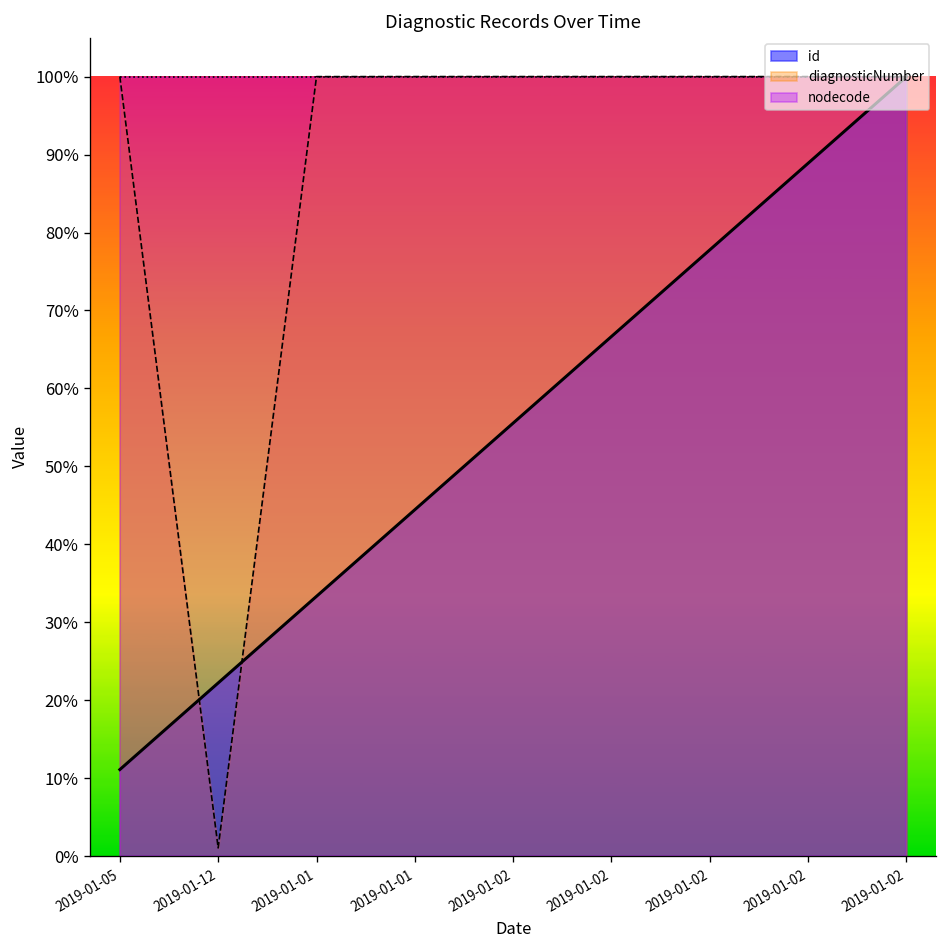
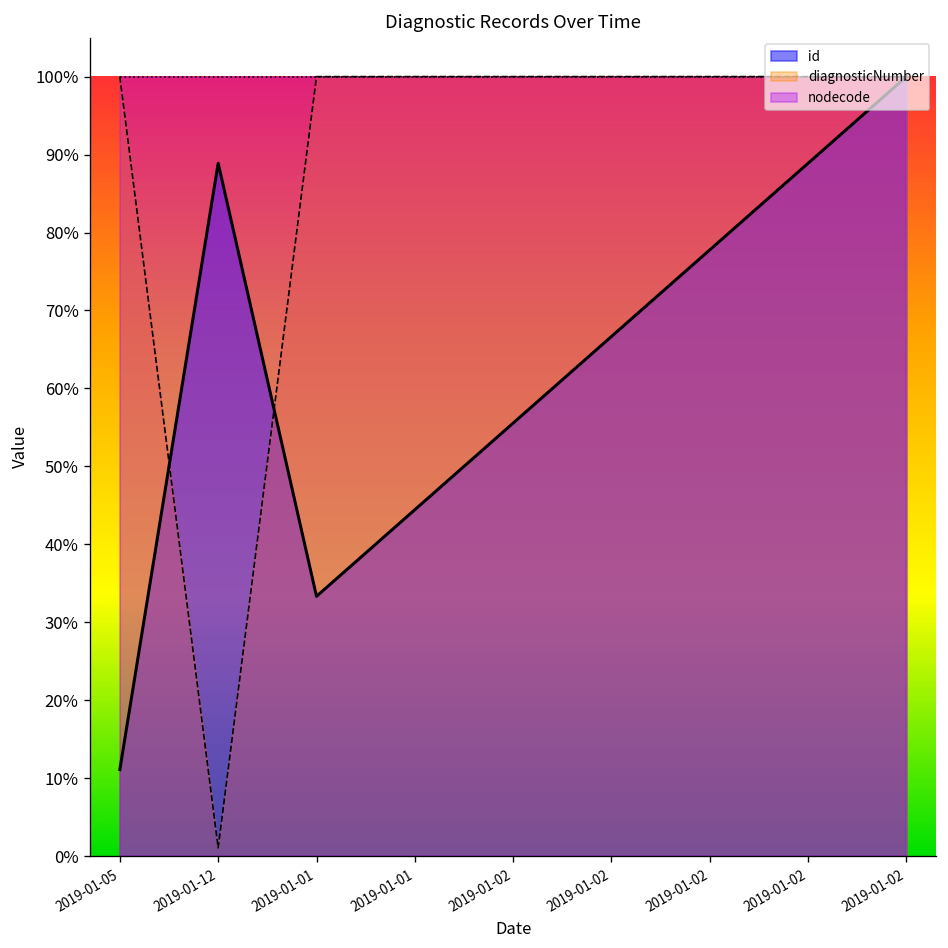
id, 2019-01-12: 22% -> 89%
